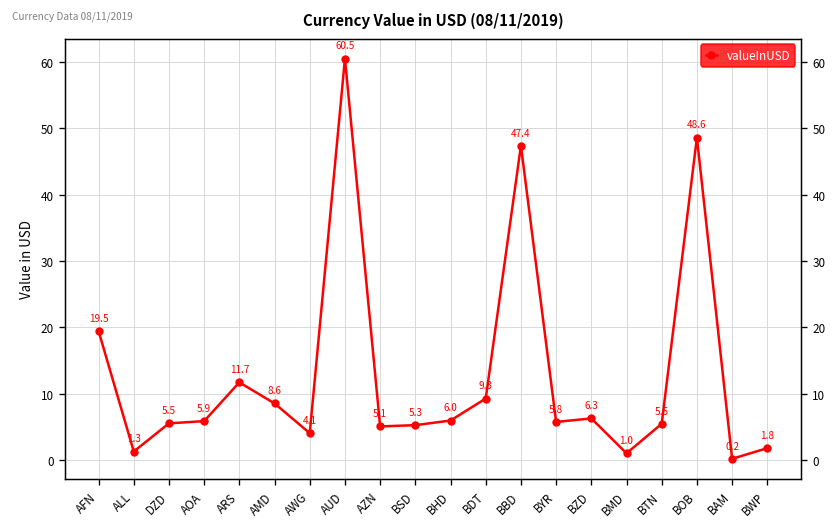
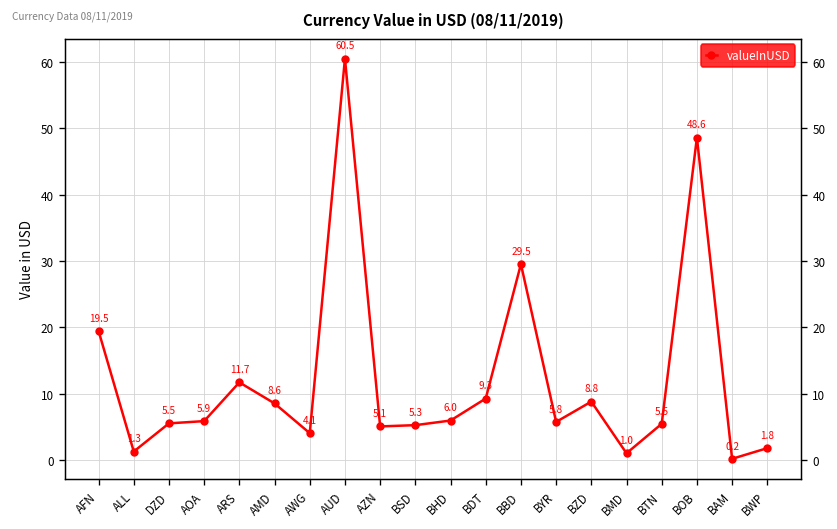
BBD: 47.4 -> 29.5
BZD: 6.3 -> 8.8
